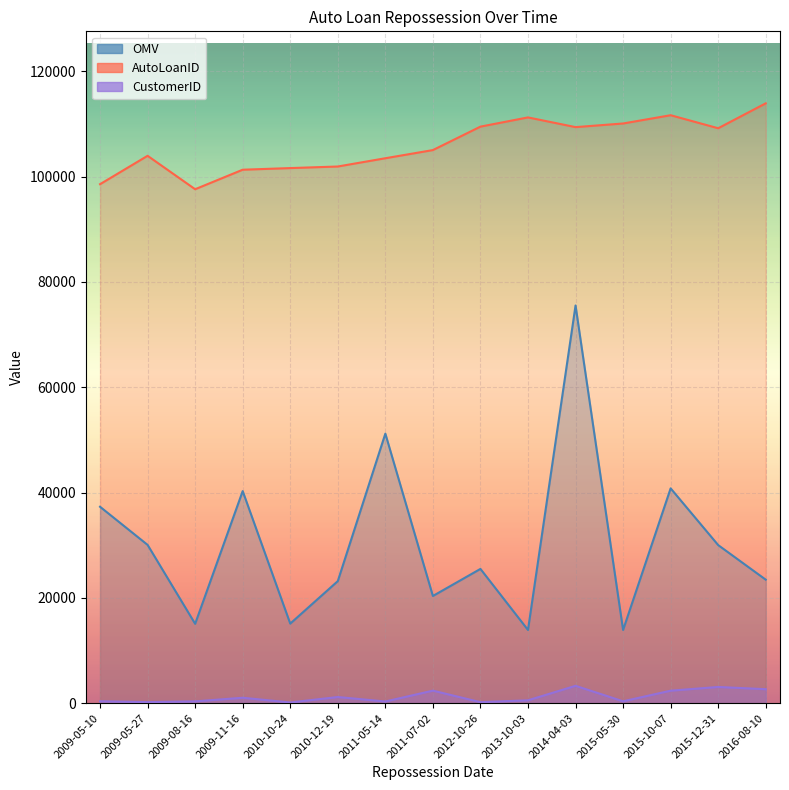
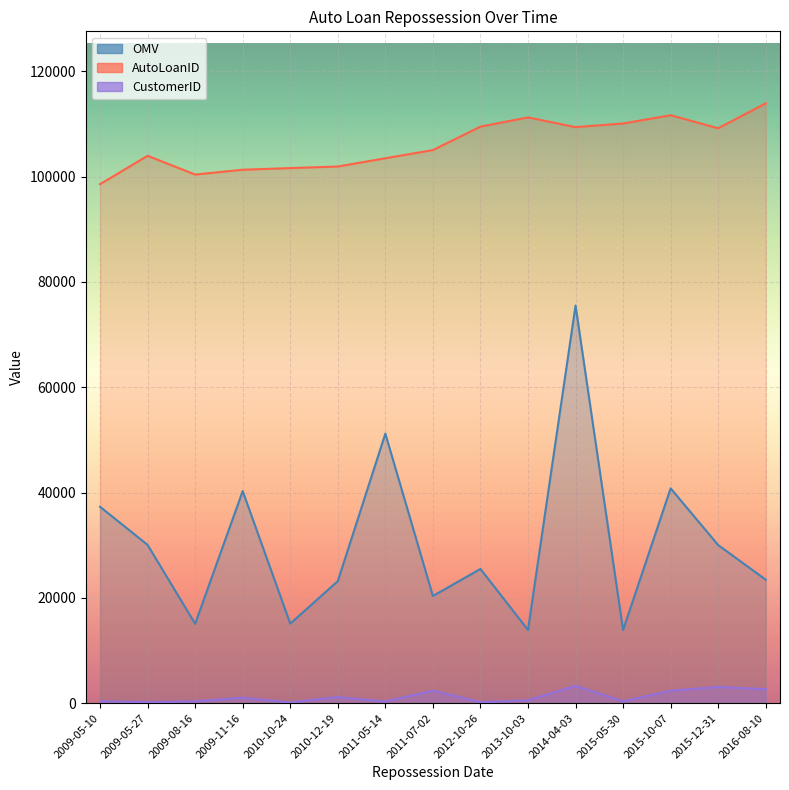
AutoLoanID, 2009-08-16: 98000 -> 100000
